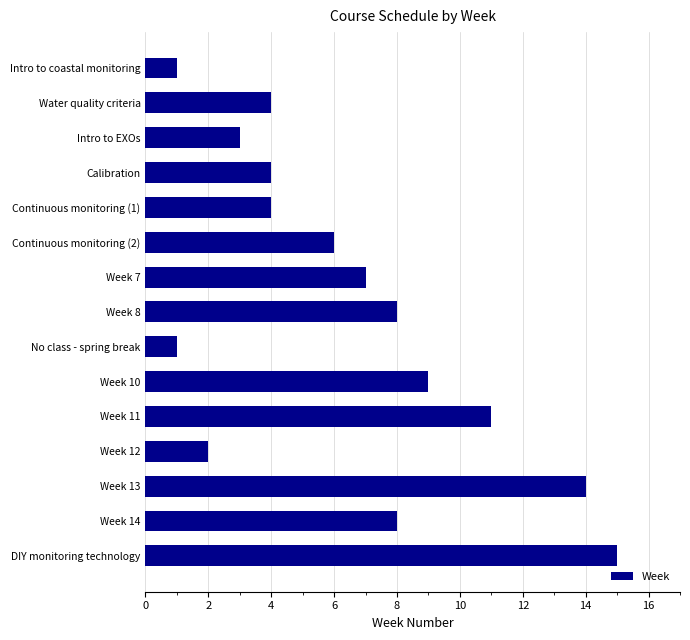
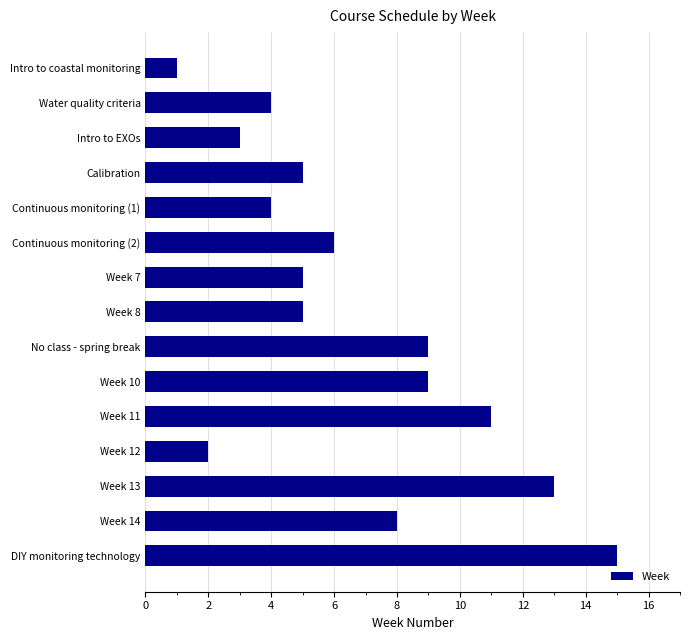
Calibration: 4 -> 5
Week 7: 7 -> 5
Week 8: 8 -> 5
No class - spring break: 1 -> 9
Week 13: 14 -> 13
